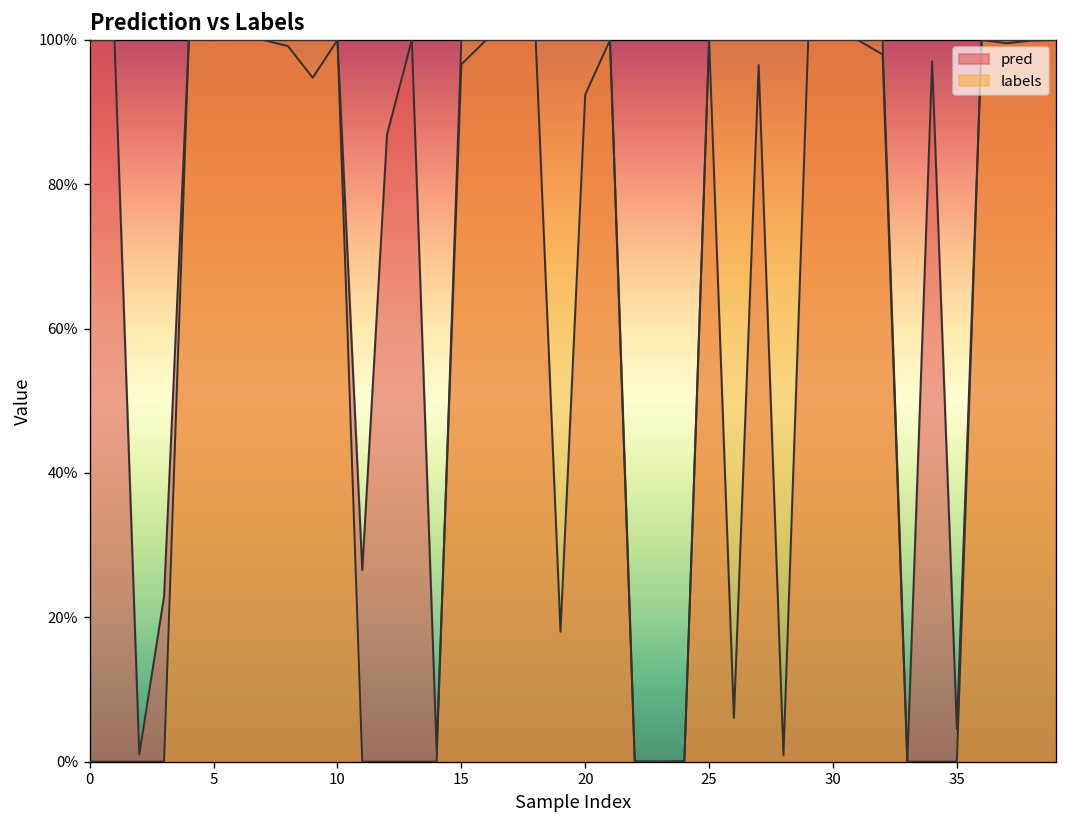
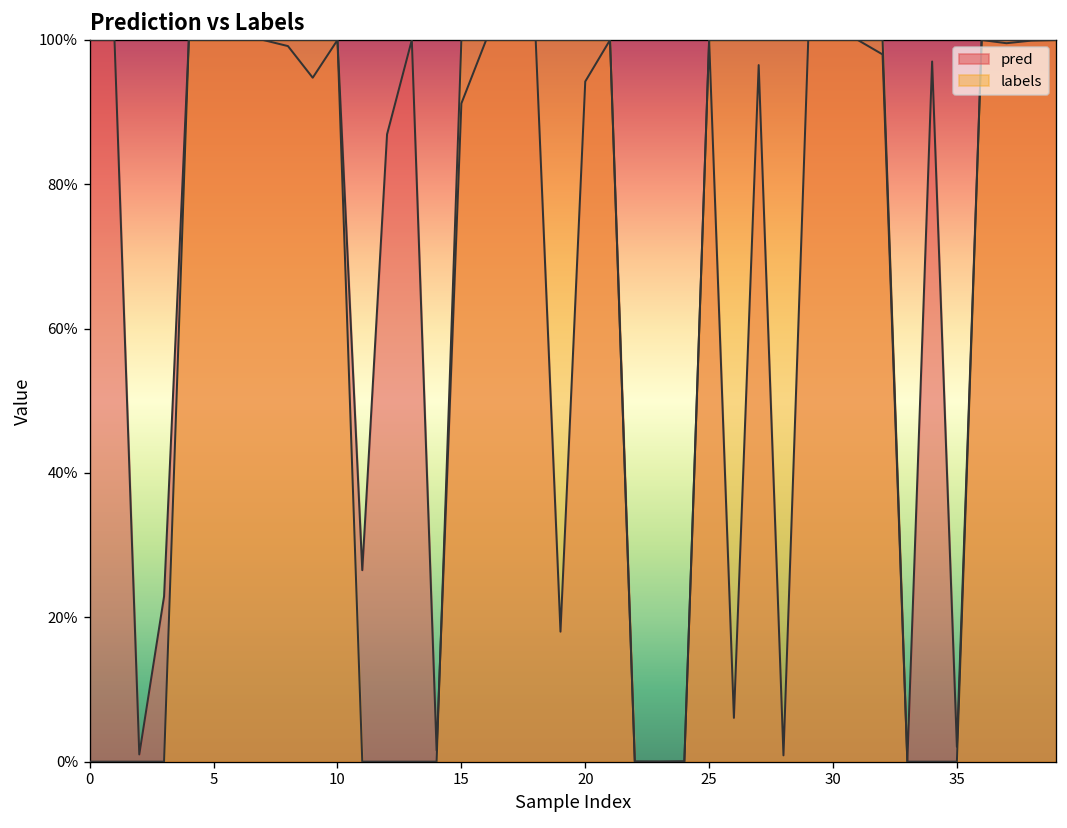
pred, 15: 97% -> 91%
pred, 20: 92% -> 94%
pred, 35: 5% -> 2%
